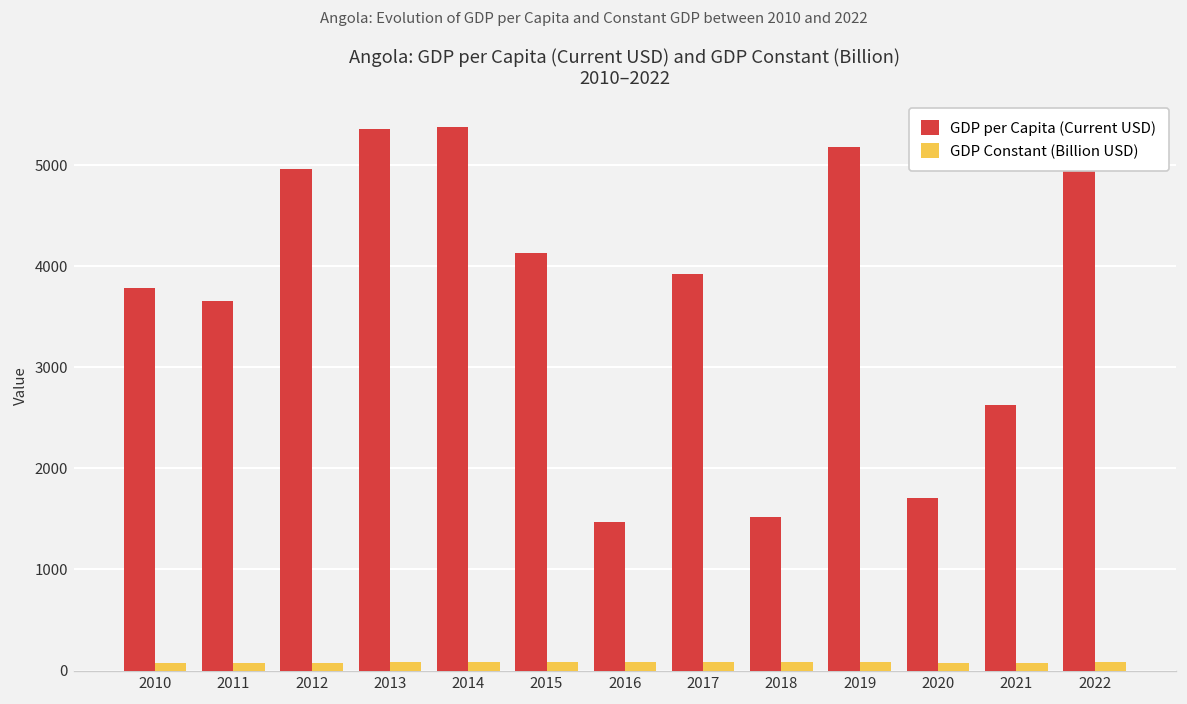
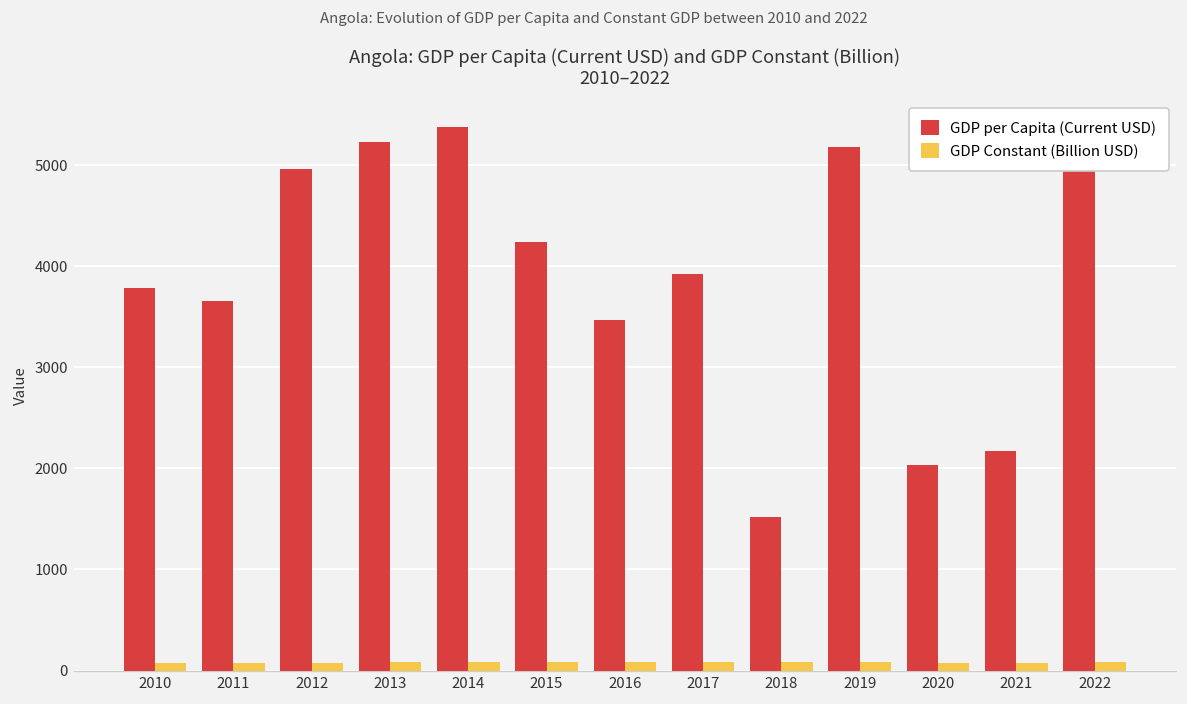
GDP per Capita (Current USD), 2013: 5400 -> 5200
GDP per Capita (Current USD), 2015: 4100 -> 4200
GDP per Capita (Current USD), 2016: 1500 -> 3500
GDP per Capita (Current USD), 2020: 1700 -> 2000
GDP per Capita (Current USD), 2021: 2600 -> 2200
